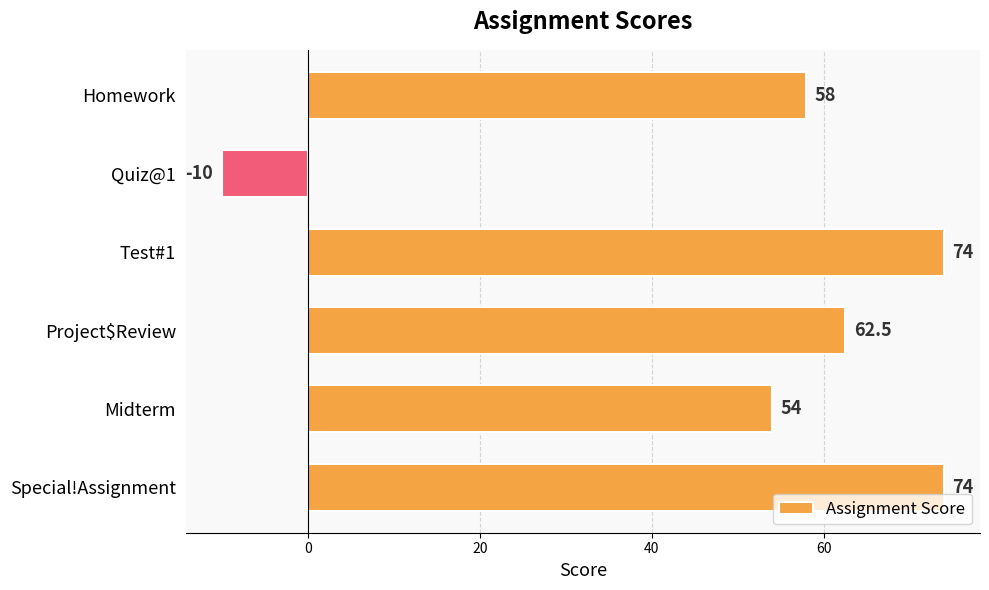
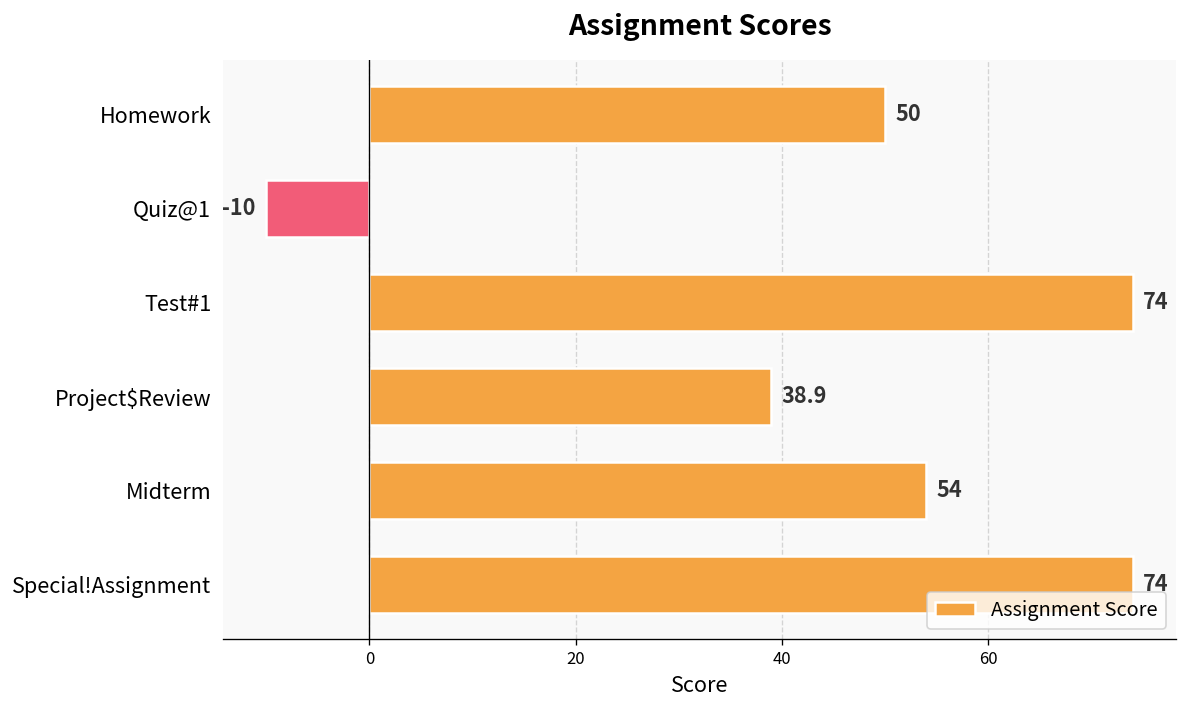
Homework: 58 -> 50
Project$Review: 62.5 -> 38.9
